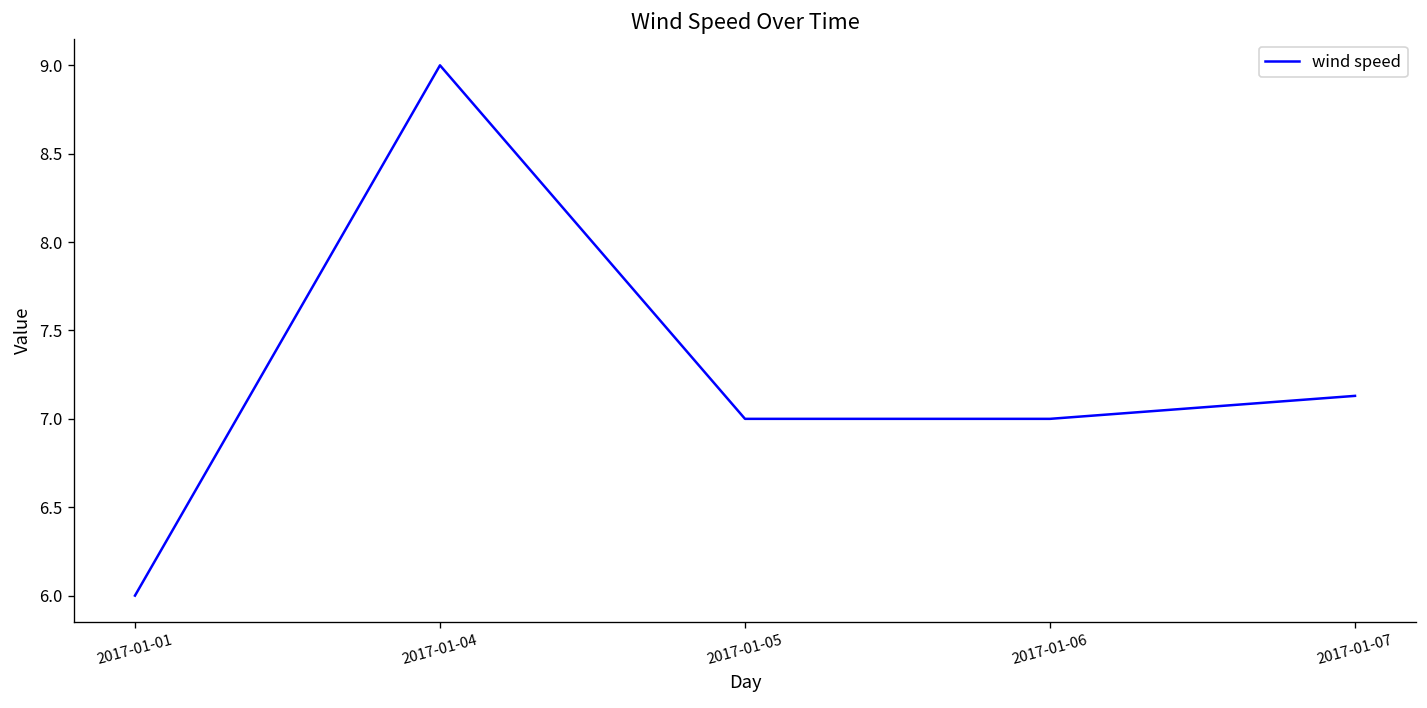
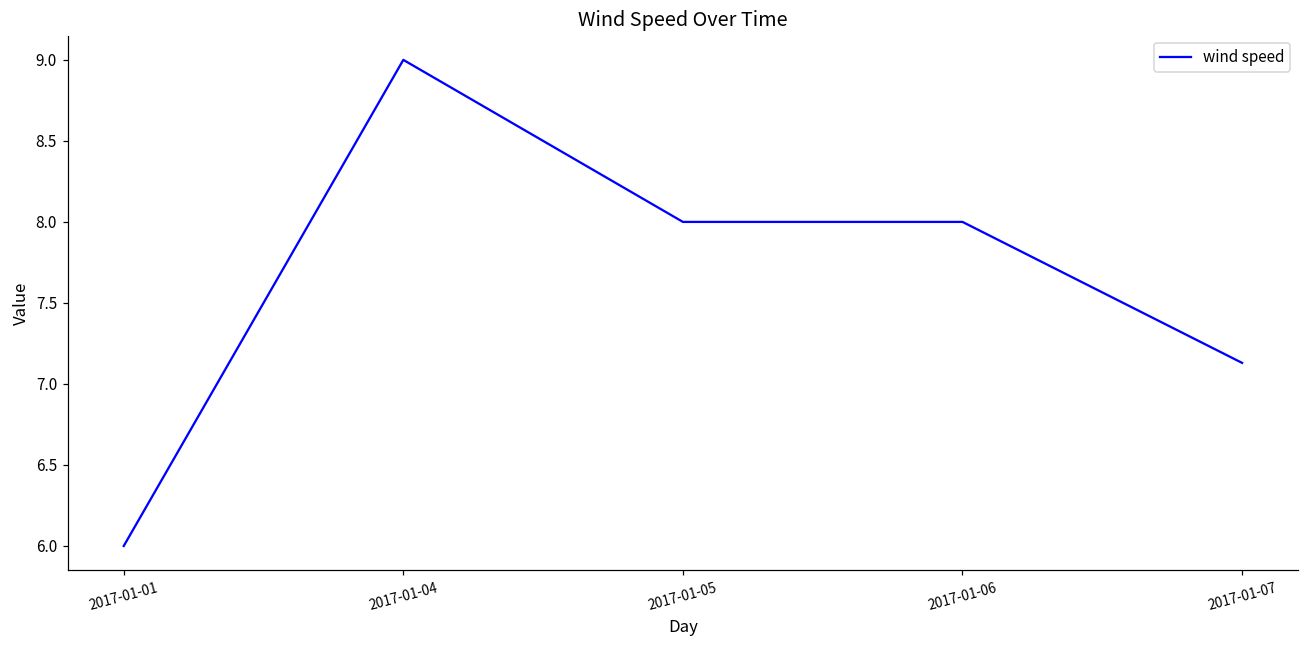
2017-01-05: 7 -> 8
2017-01-06: 7 -> 8
